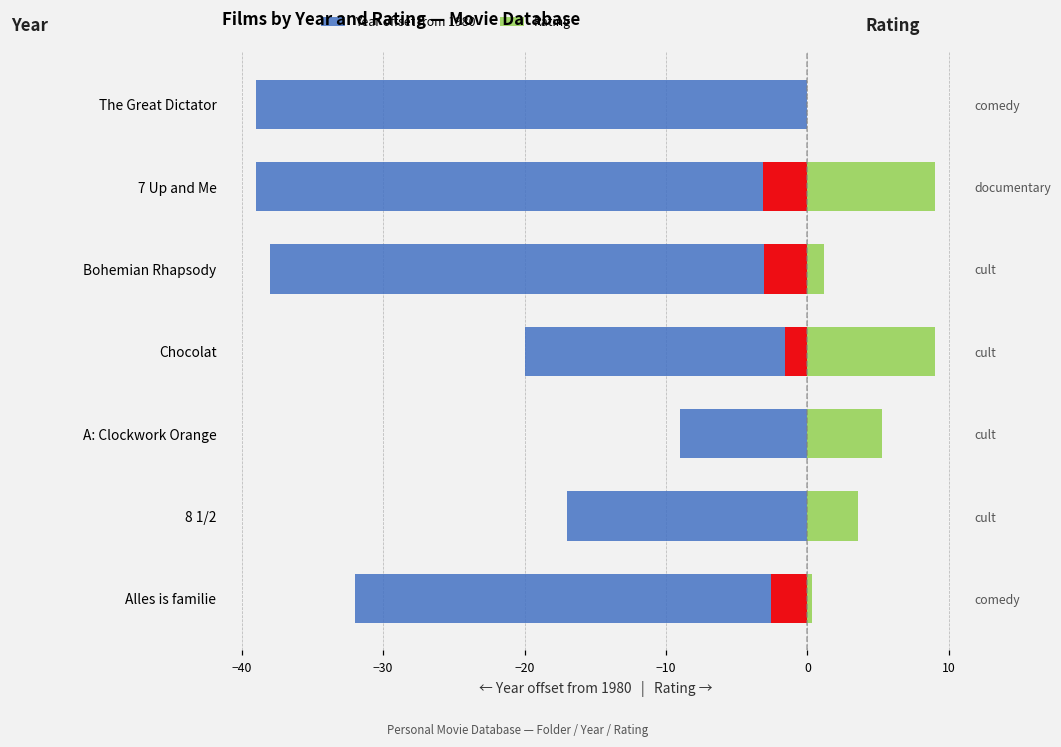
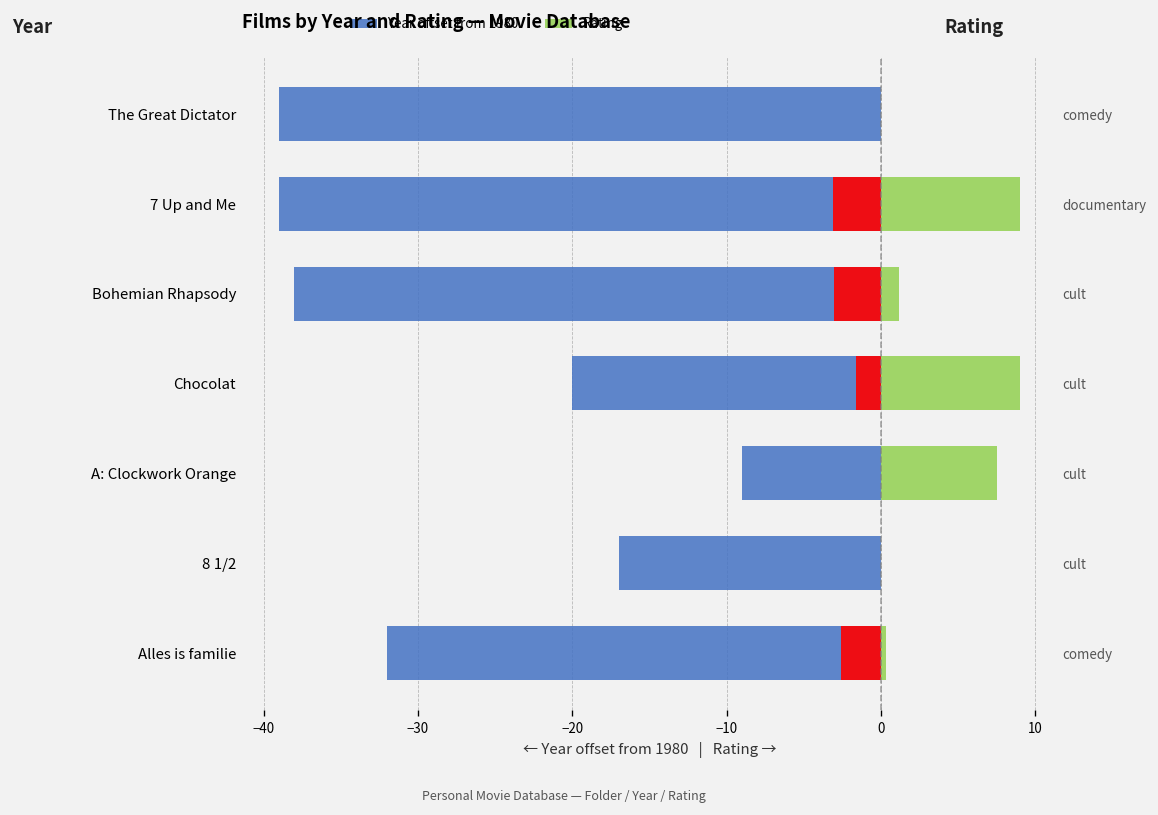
Rating, A: Clockwork Orange: 5.3 -> 7.5
Rating, 8 1/2: 3.6 -> 0.0
